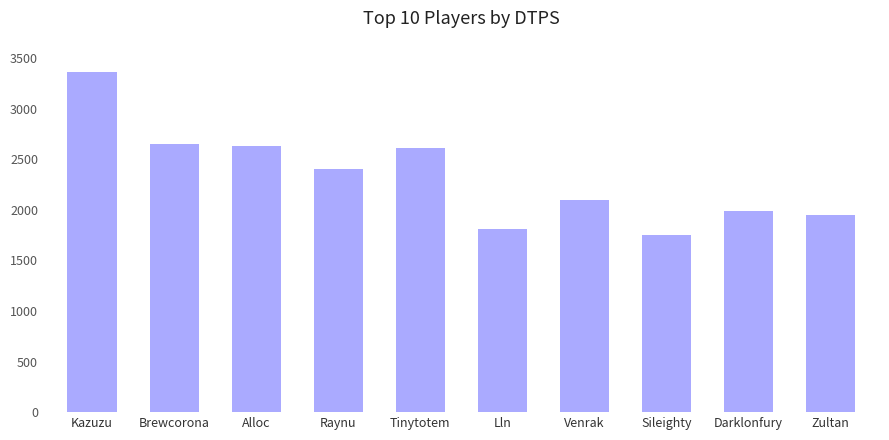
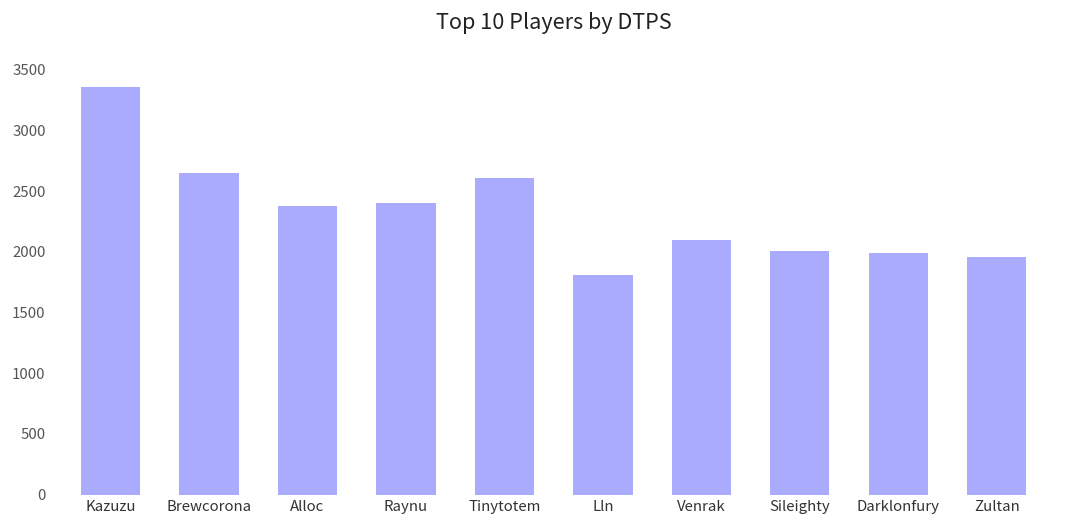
Alloc: 2630 -> 2370
Sileighty: 1750 -> 2010
